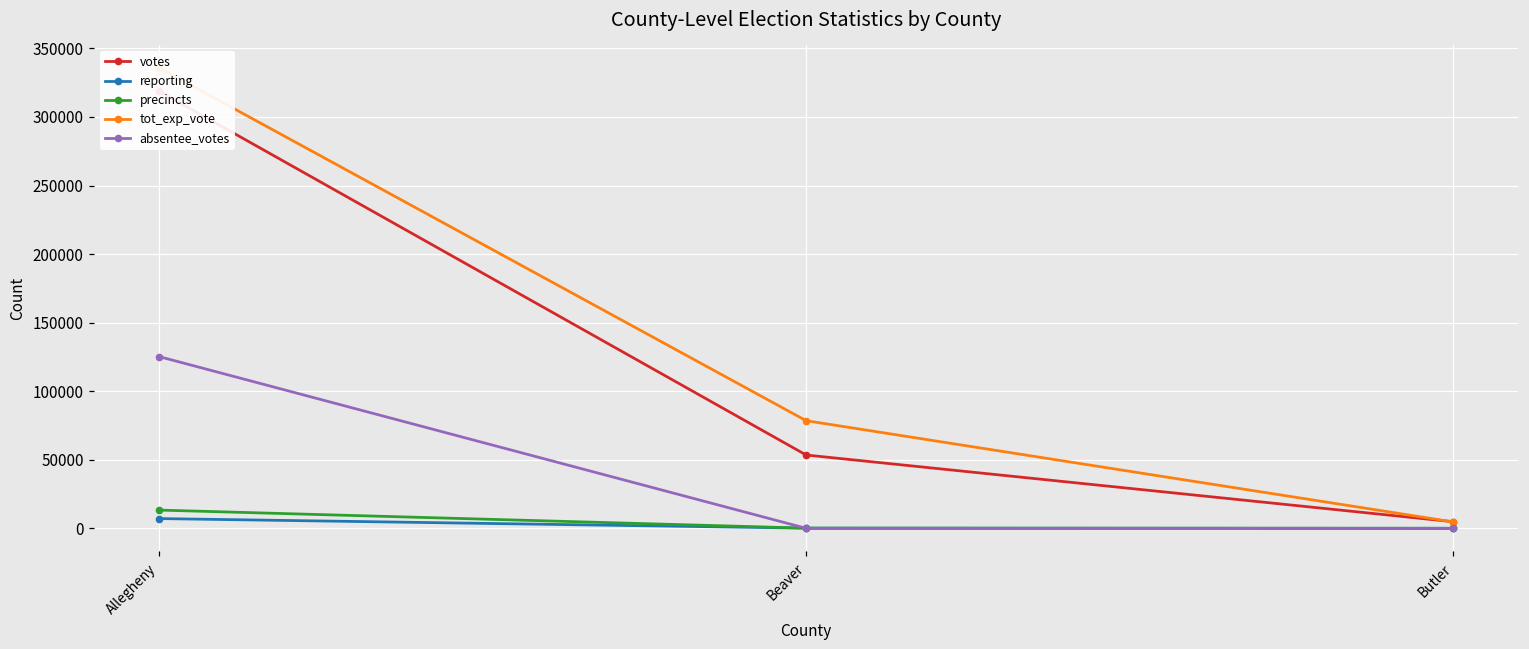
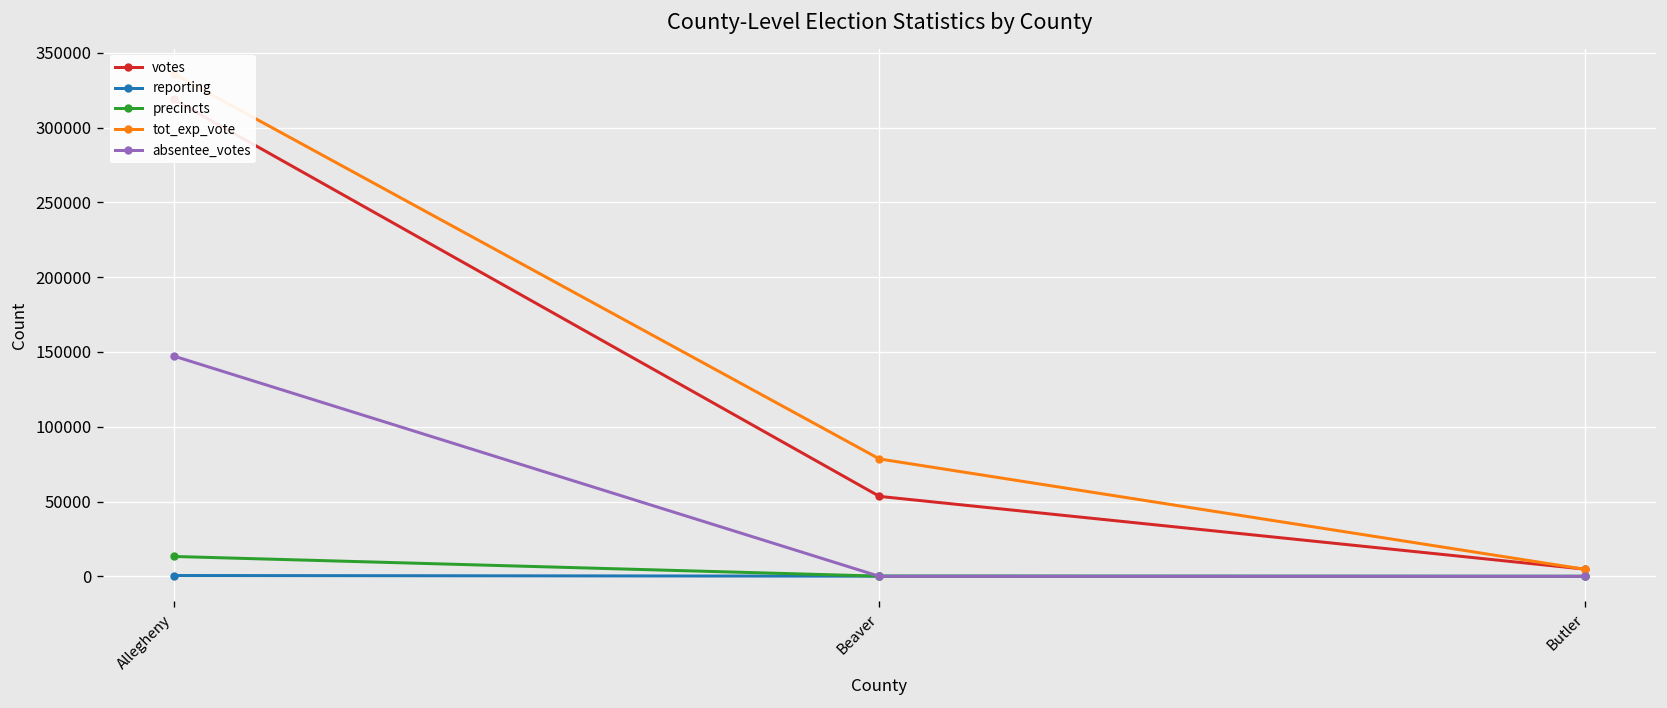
reporting, Allegheny: 7000 -> 1000
absentee_votes, Allegheny: 125000 -> 147000
